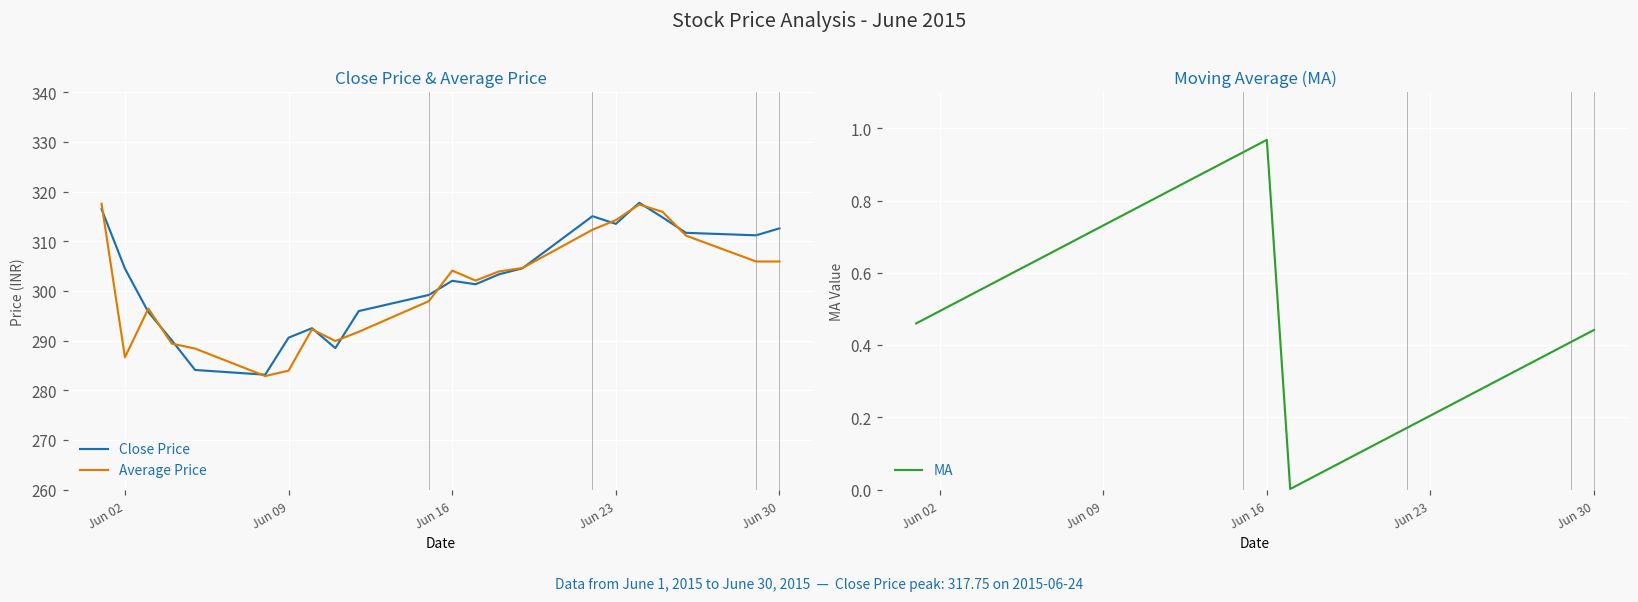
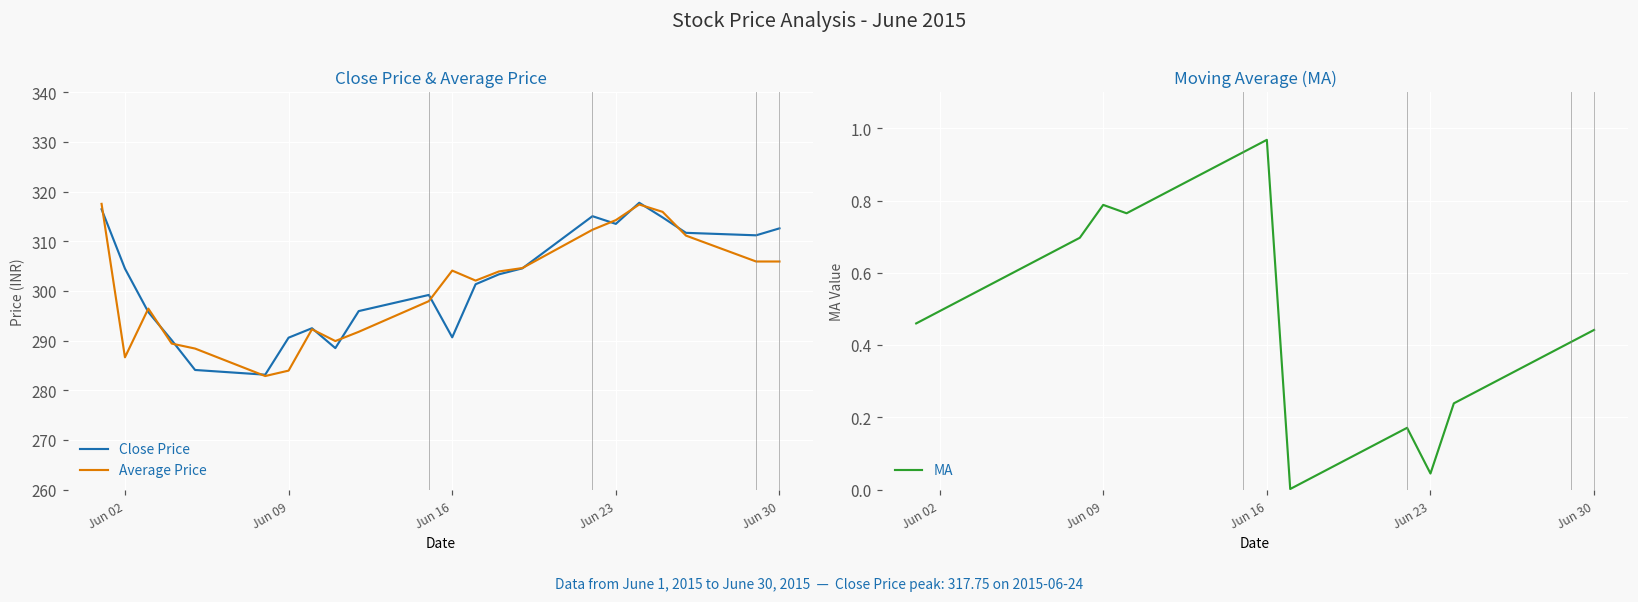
Close Price & Average Price, Close Price, Jun 16: 302 -> 291
Moving Average (MA), Jun 09: 0.73 -> 0.79
Moving Average (MA), Jun 23: 0.21 -> 0.04
